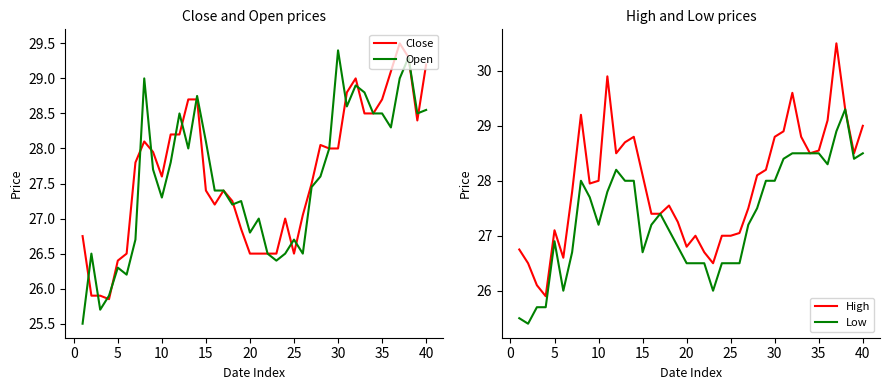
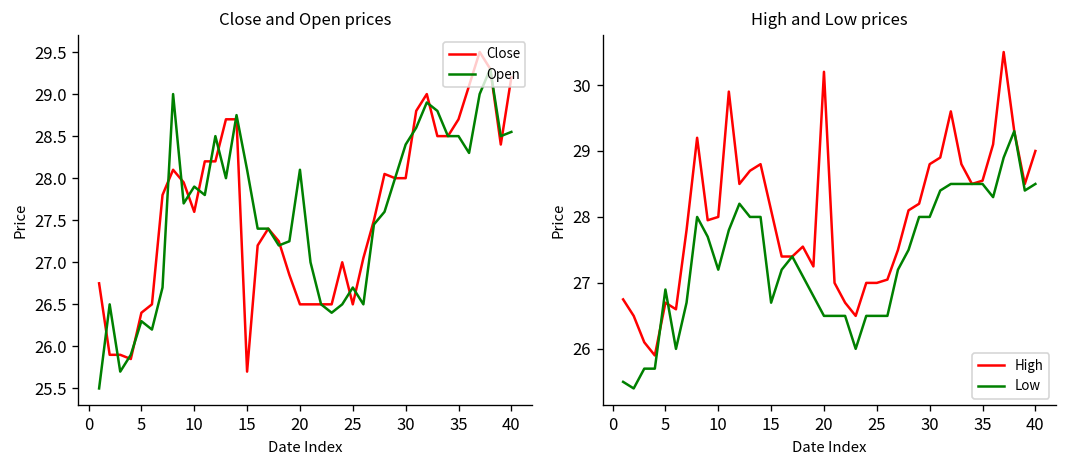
Close and Open prices, Open, 10: 27.3 -> 27.9
Close and Open prices, Close, 15: 27.4 -> 25.7
Close and Open prices, Open, 20: 26.8 -> 28.1
Close and Open prices, Open, 30: 29.4 -> 28.4
High and Low prices, High, 5: 27.1 -> 26.7
High and Low prices, High, 20: 26.8 -> 30.2
